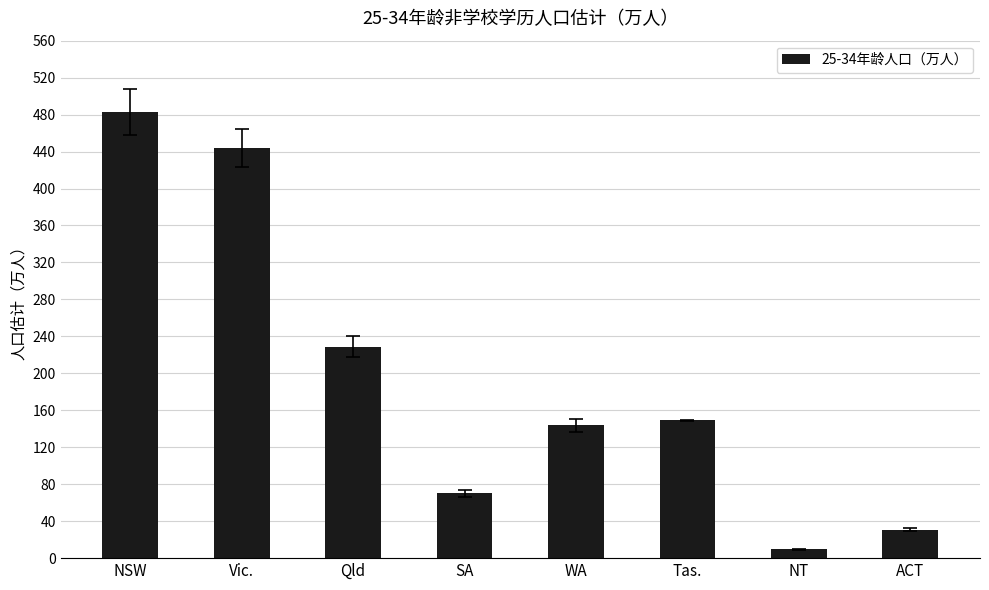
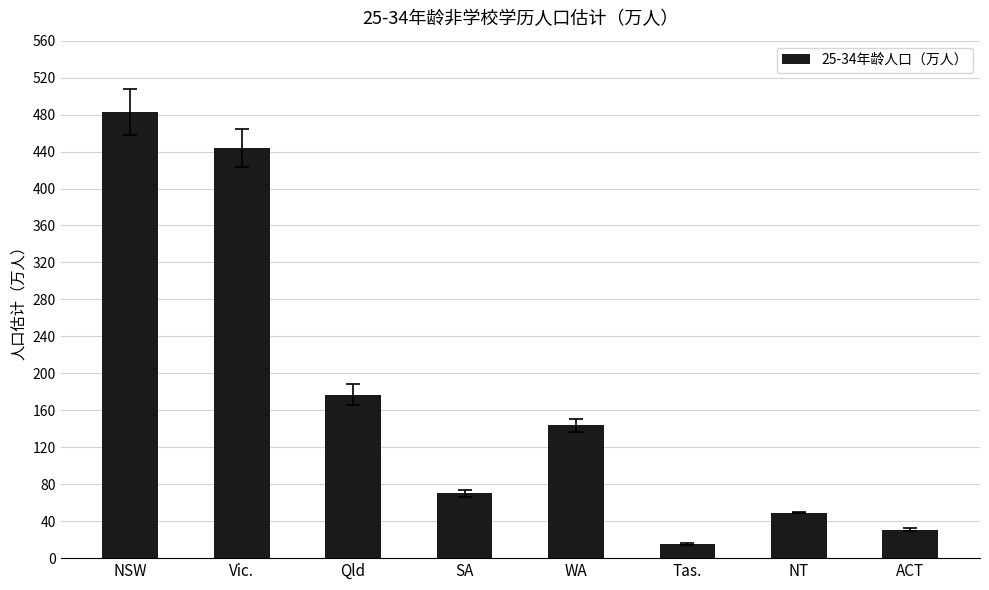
25-34年龄人口（万人）, Qld: 230 -> 180
25-34年龄人口（万人）, Tas.: 150 -> 20
25-34年龄人口（万人）, NT: 10 -> 50
